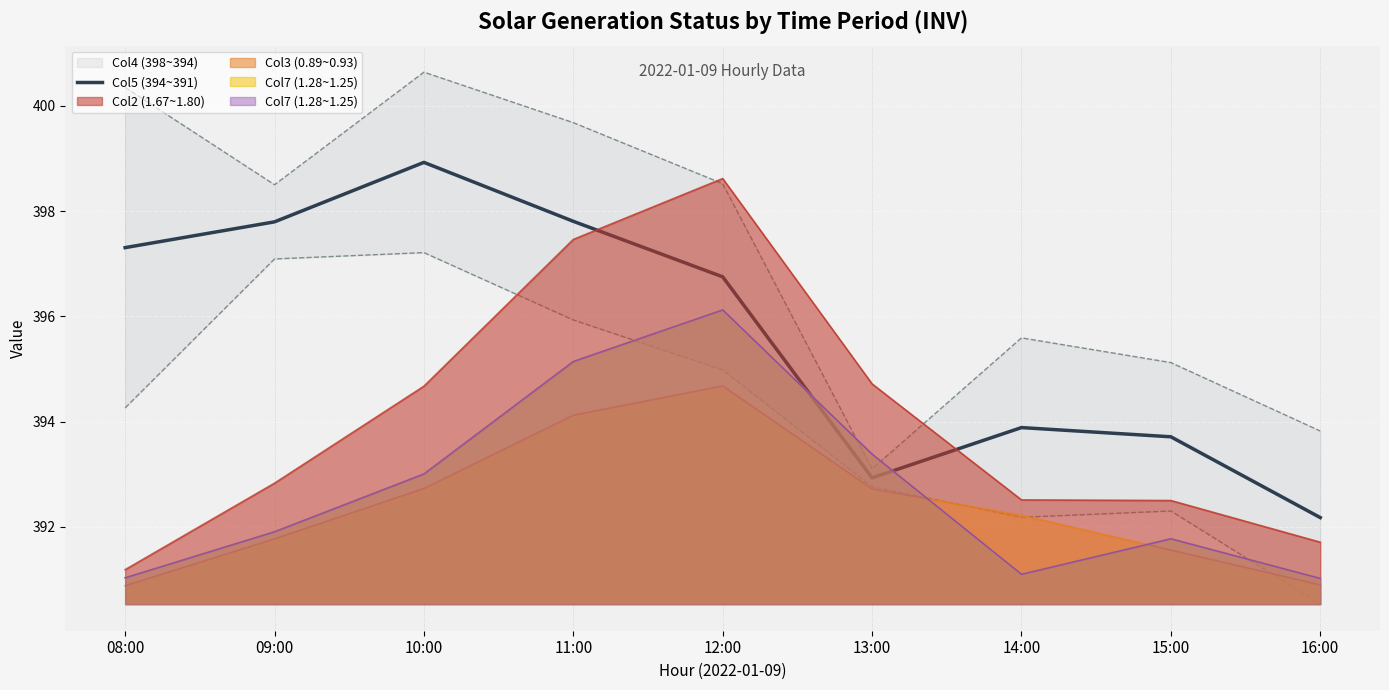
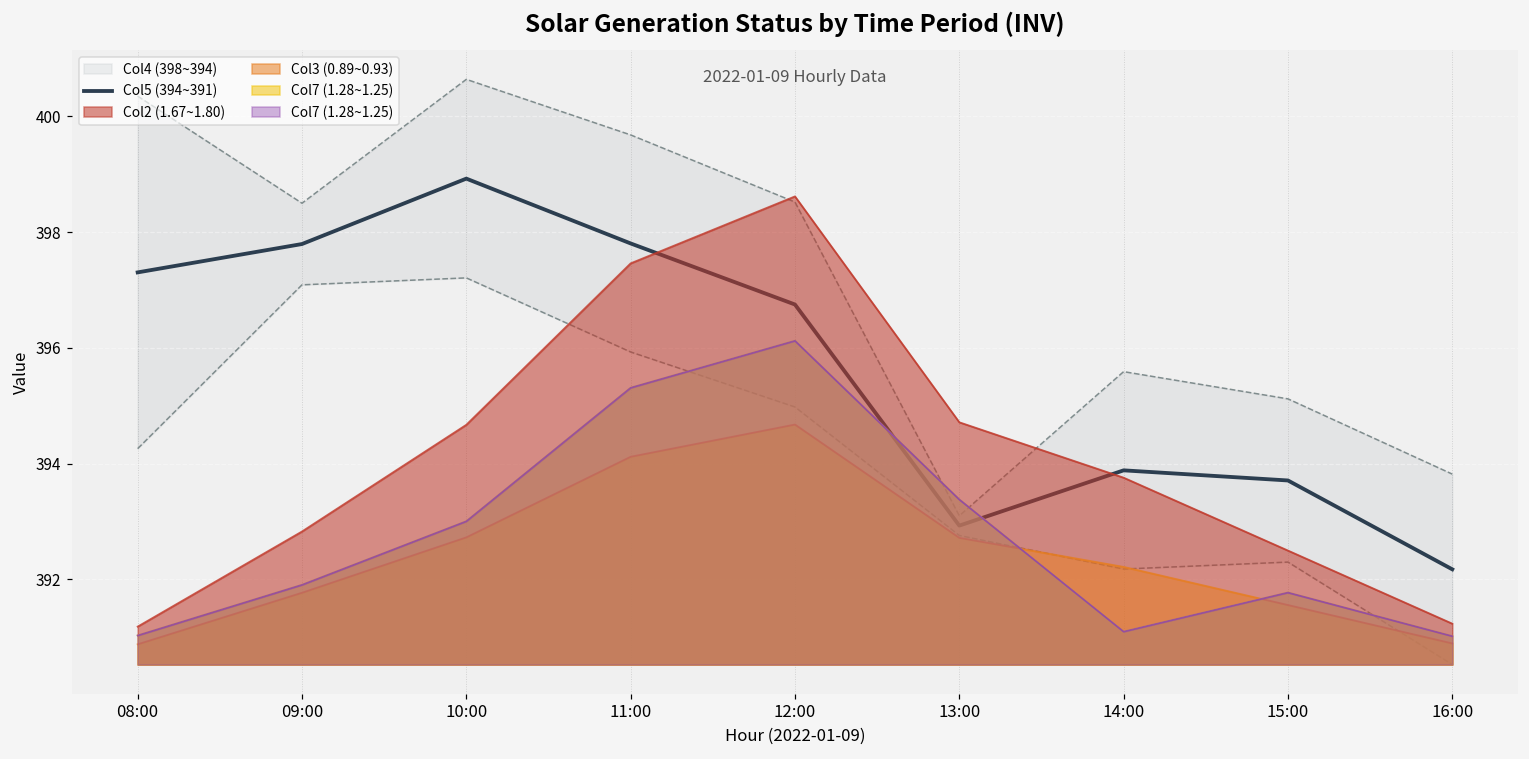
Col7 (1.28~1.25), 11:00: 395.1 -> 395.3
Col2 (1.67~1.80), 14:00: 392.5 -> 393.8
Col2 (1.67~1.80), 16:00: 391.7 -> 391.2
